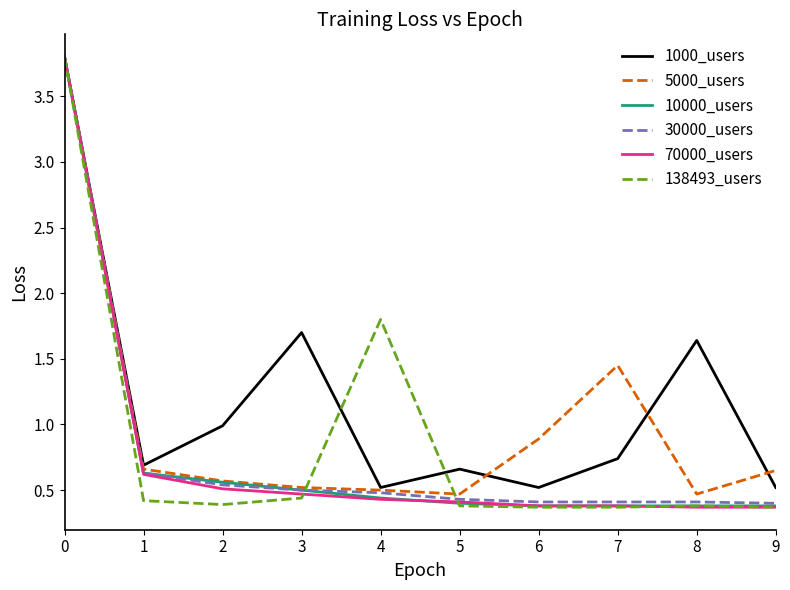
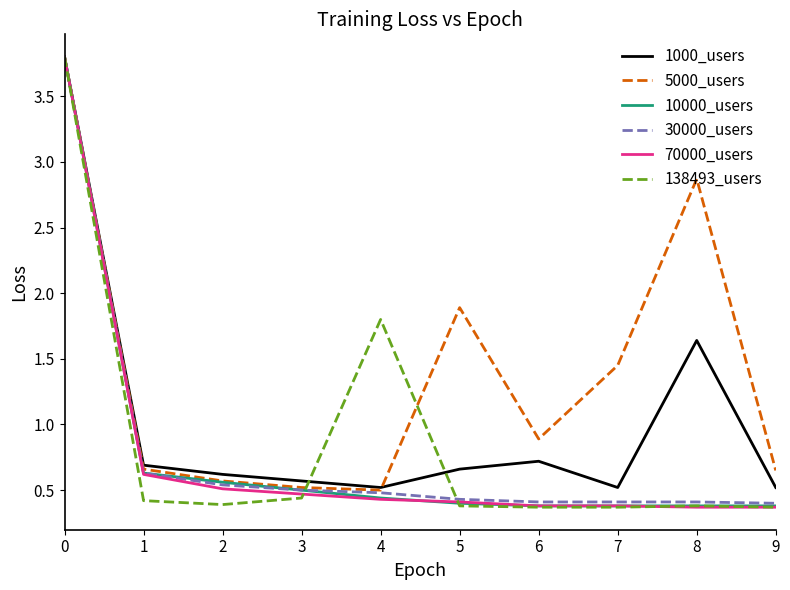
1000_users, 2: 0.99 -> 0.62
1000_users, 3: 1.70 -> 0.57
5000_users, 5: 0.47 -> 1.89
1000_users, 6: 0.52 -> 0.72
1000_users, 7: 0.74 -> 0.52
5000_users, 8: 0.47 -> 2.87
